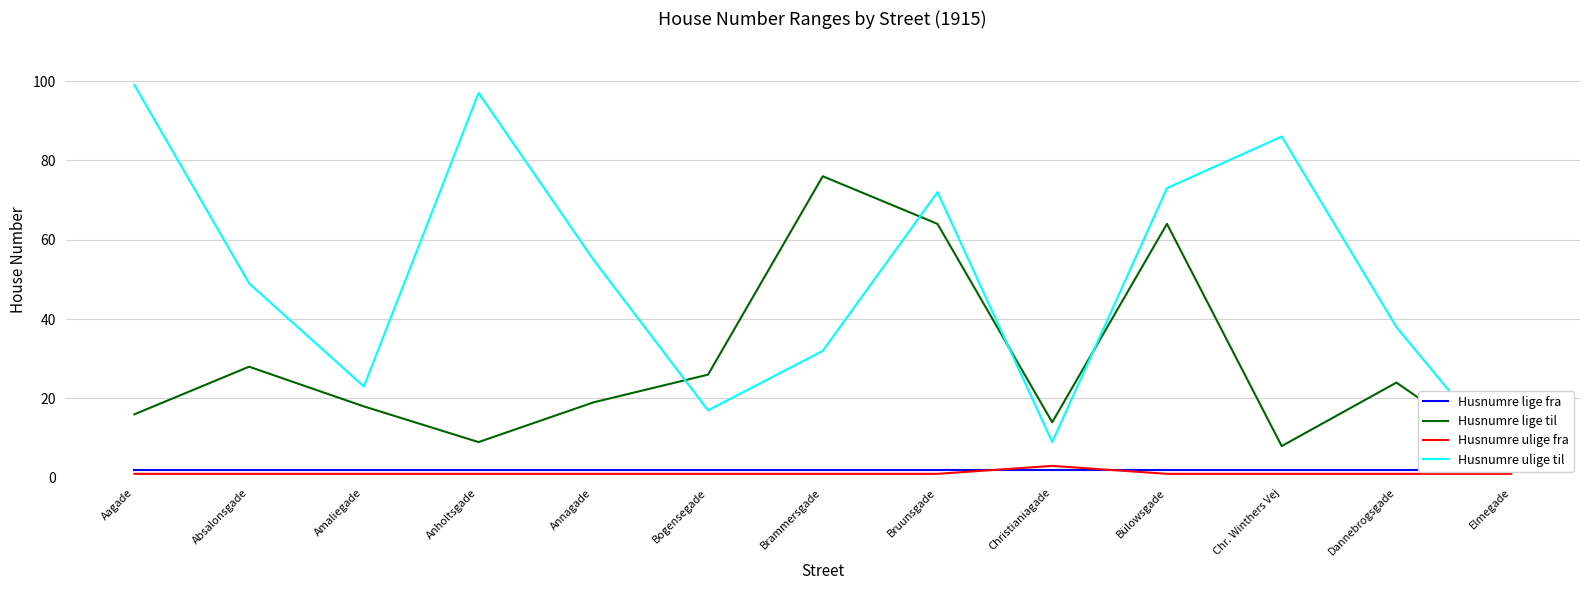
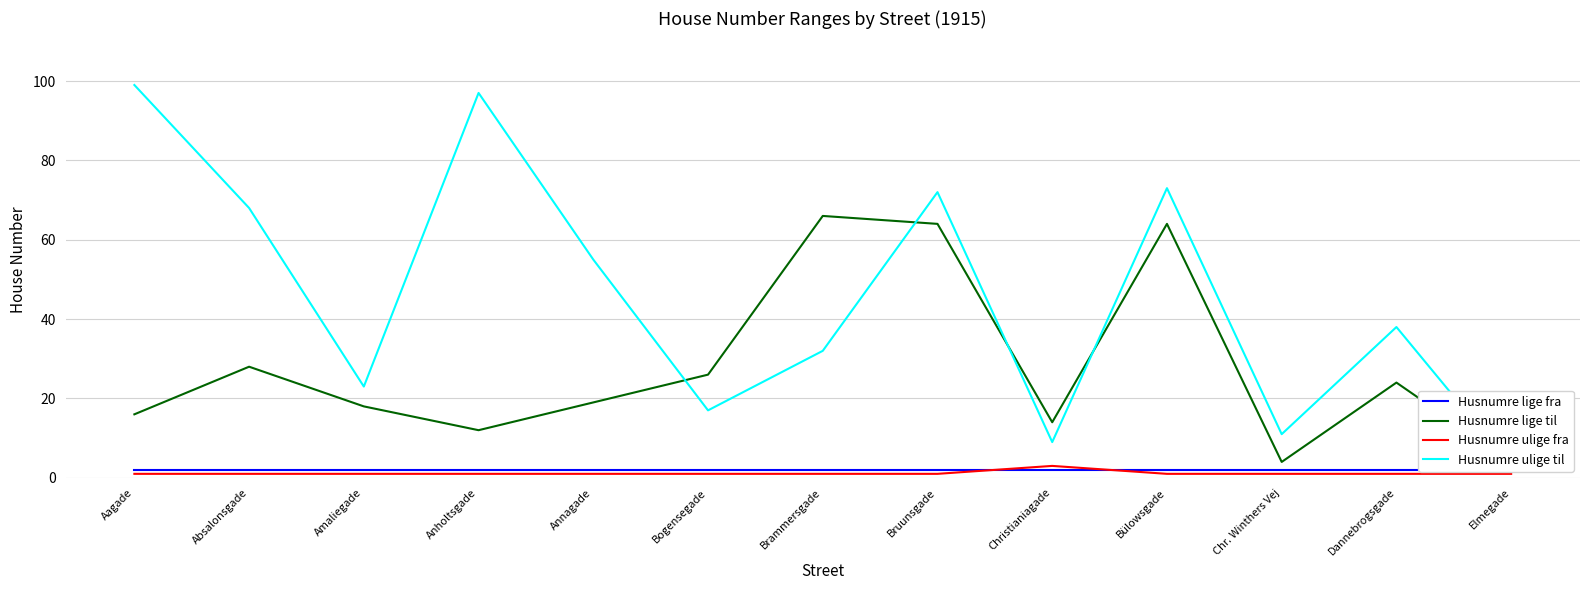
Husnumre ulige til, Absalonsgade: 49 -> 68
Husnumre lige til, Anholtsgade: 9 -> 12
Husnumre lige til, Brammersgade: 76 -> 66
Husnumre lige til, Chr. Winthers Vej: 8 -> 4
Husnumre ulige til, Chr. Winthers Vej: 86 -> 11
